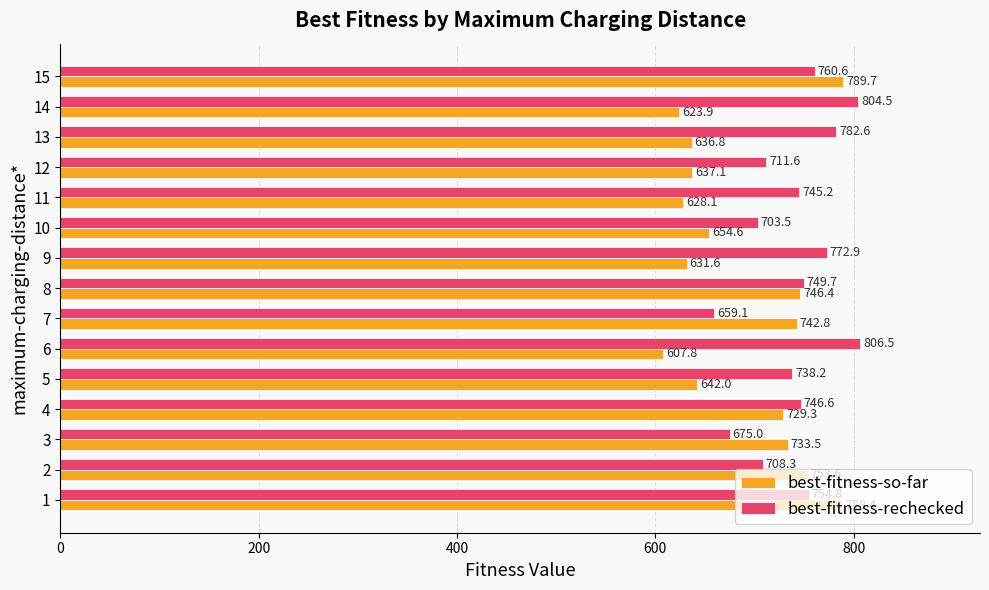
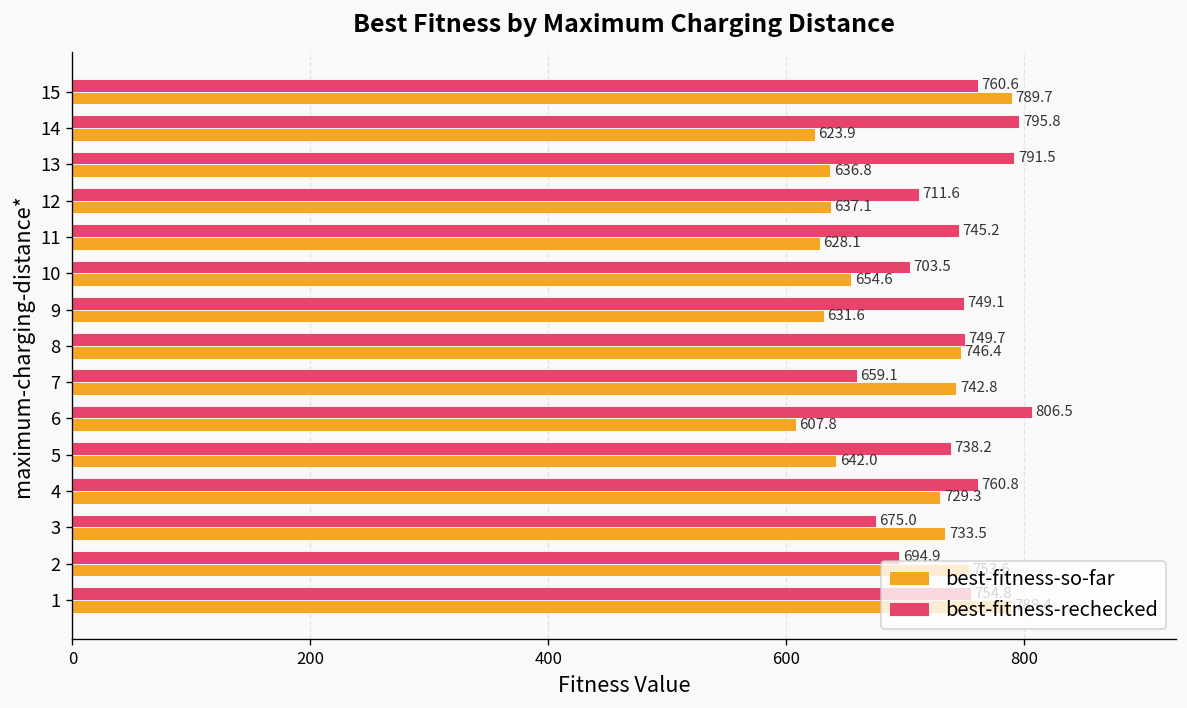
best-fitness-rechecked, 14: 804.5 -> 795.8
best-fitness-rechecked, 13: 782.6 -> 791.5
best-fitness-rechecked, 9: 772.9 -> 749.1
best-fitness-rechecked, 4: 746.6 -> 760.8
best-fitness-rechecked, 2: 710 -> 690
